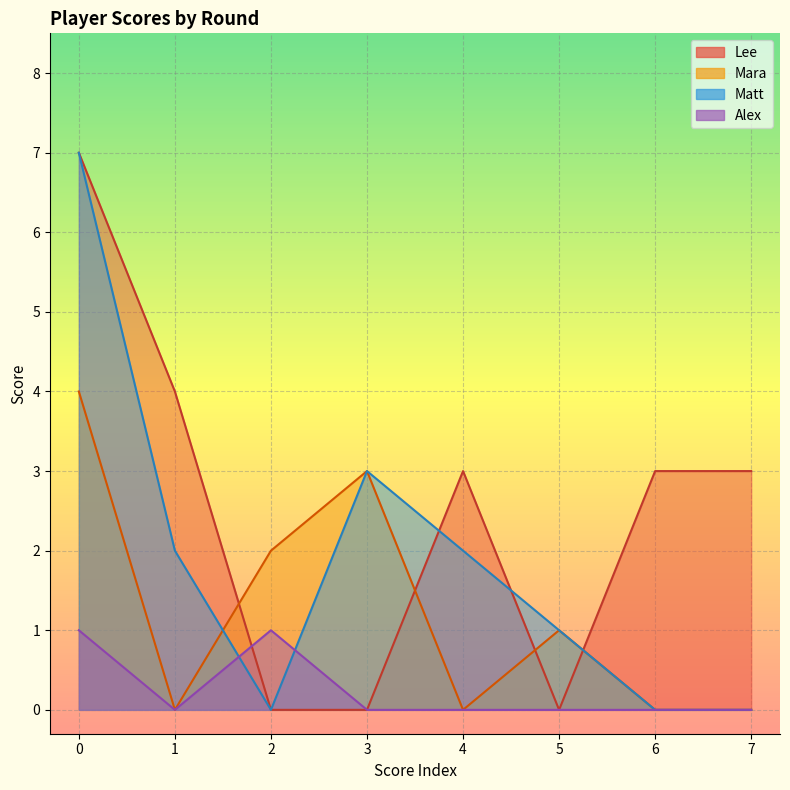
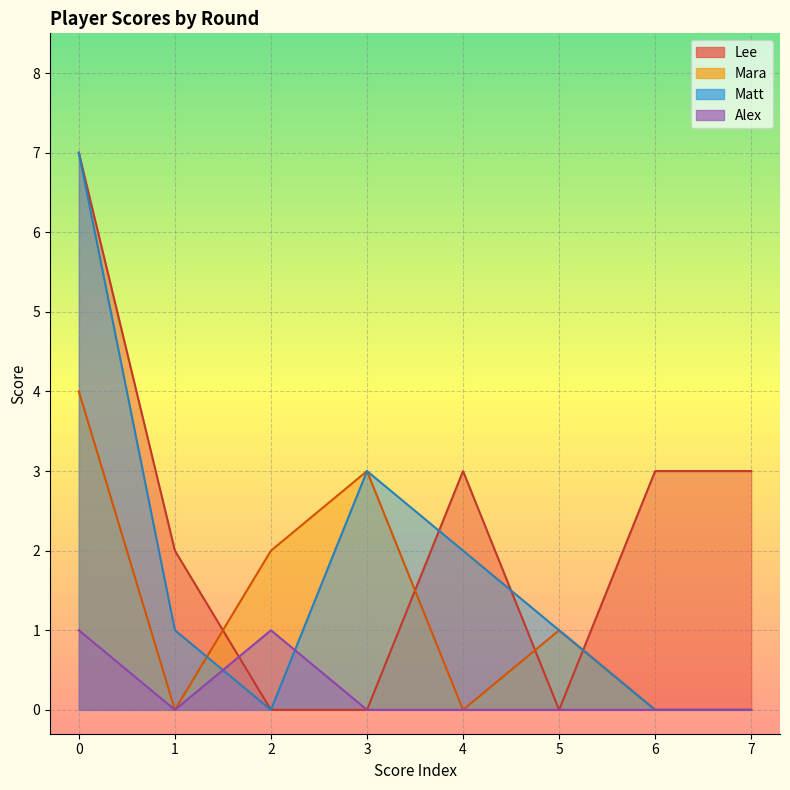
Lee, 1: 4 -> 2
Matt, 1: 2 -> 1
